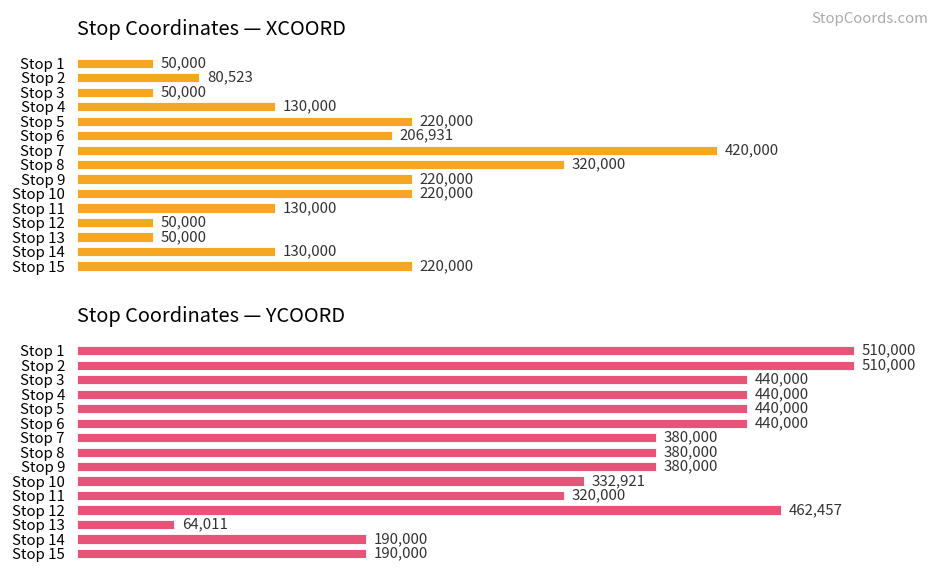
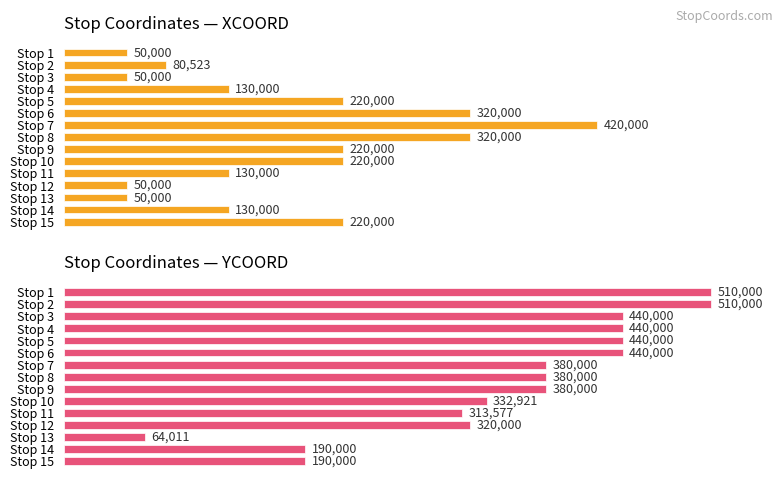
Stop Coordinates — XCOORD, Stop 6: 206,931 -> 320,000
Stop Coordinates — YCOORD, Stop 11: 320,000 -> 313,577
Stop Coordinates — YCOORD, Stop 12: 462,457 -> 320,000
